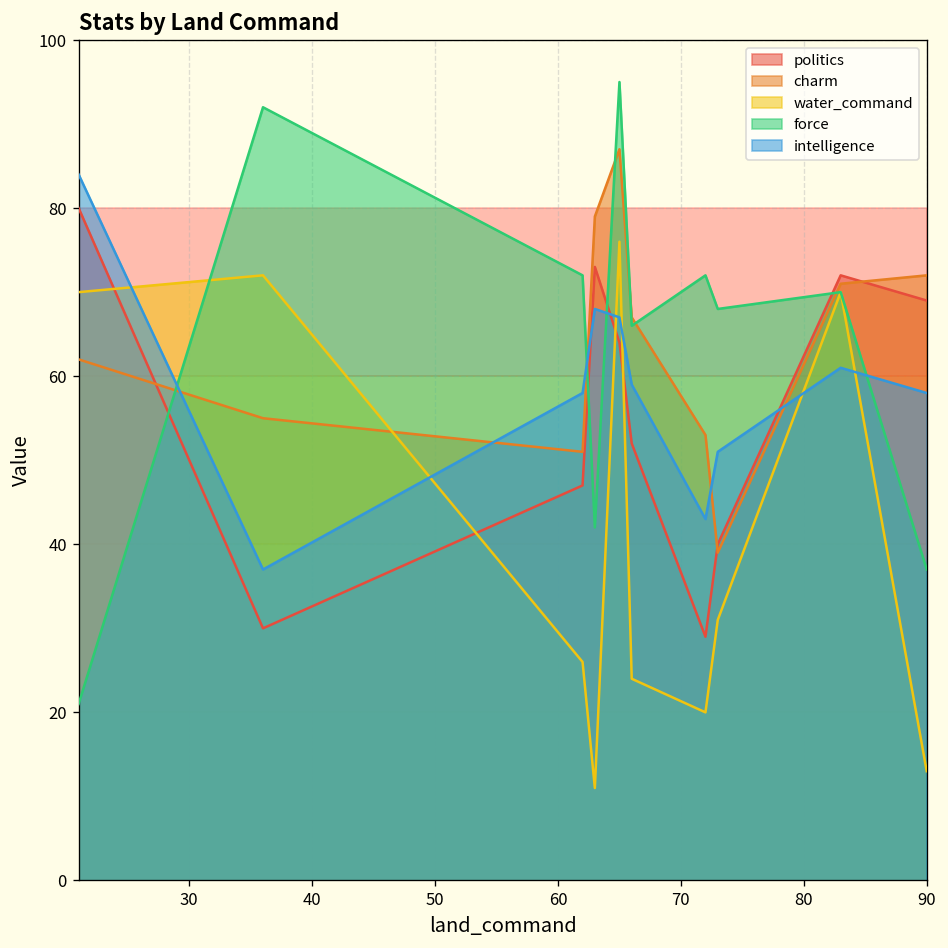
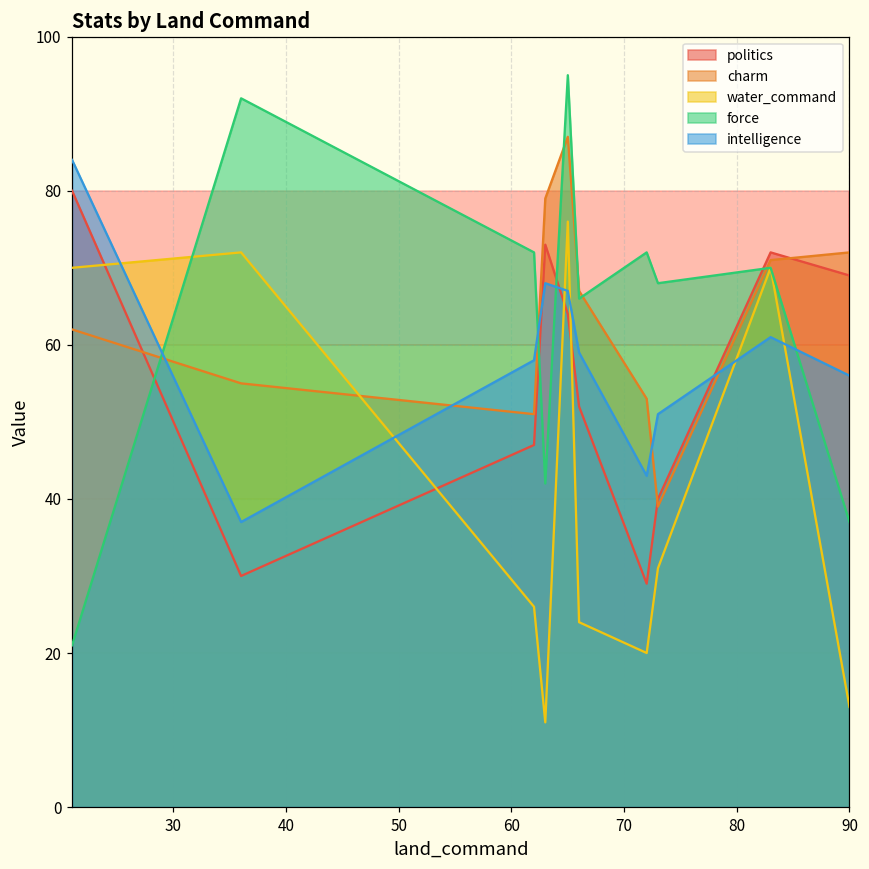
intelligence, 90: 58 -> 56
